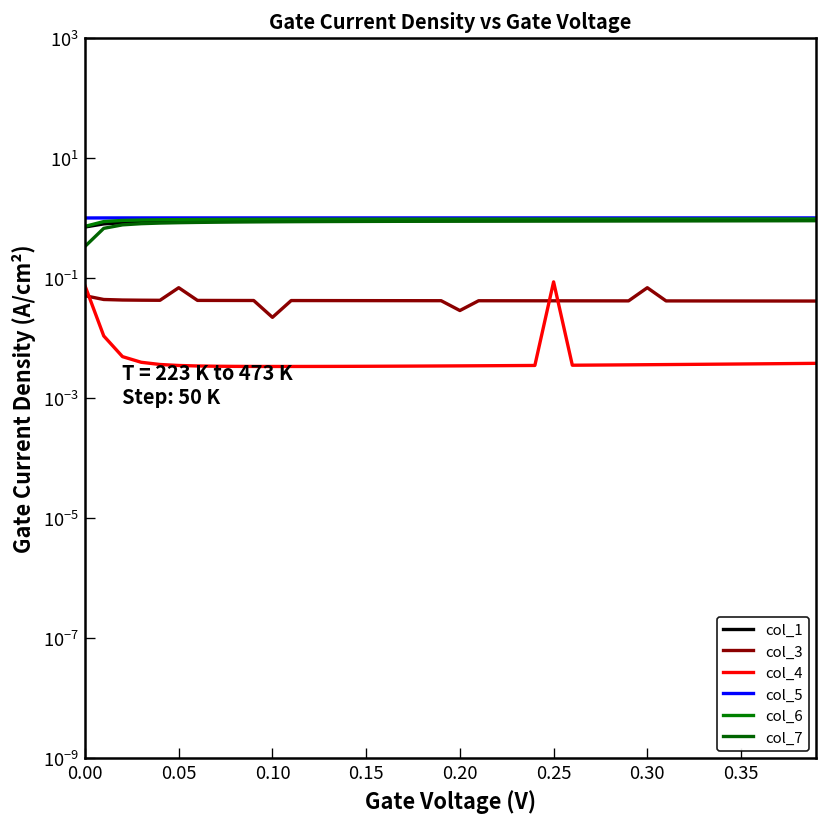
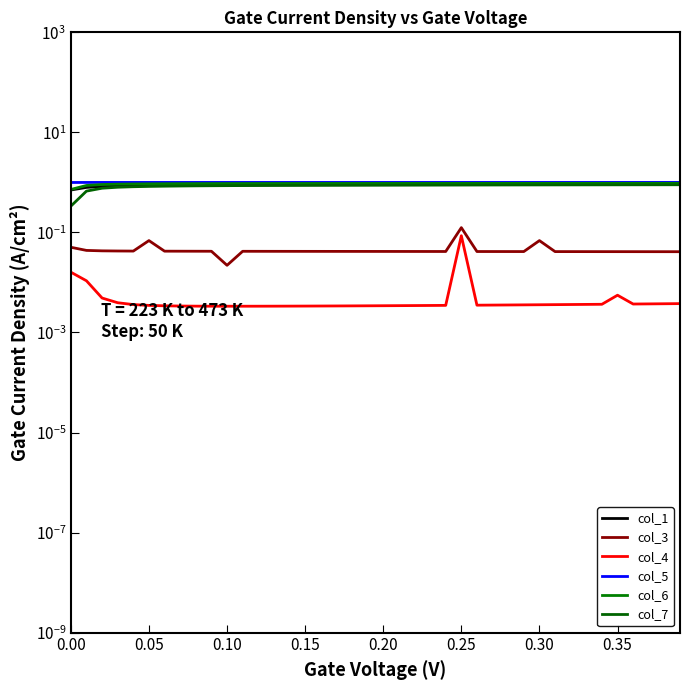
col_4, 0.00: 0.07 -> 0.016
col_3, 0.20: 0.03 -> 0.04
col_3, 0.25: 0.04 -> 0.12
col_4, 0.35: 0.004 -> 0.006
